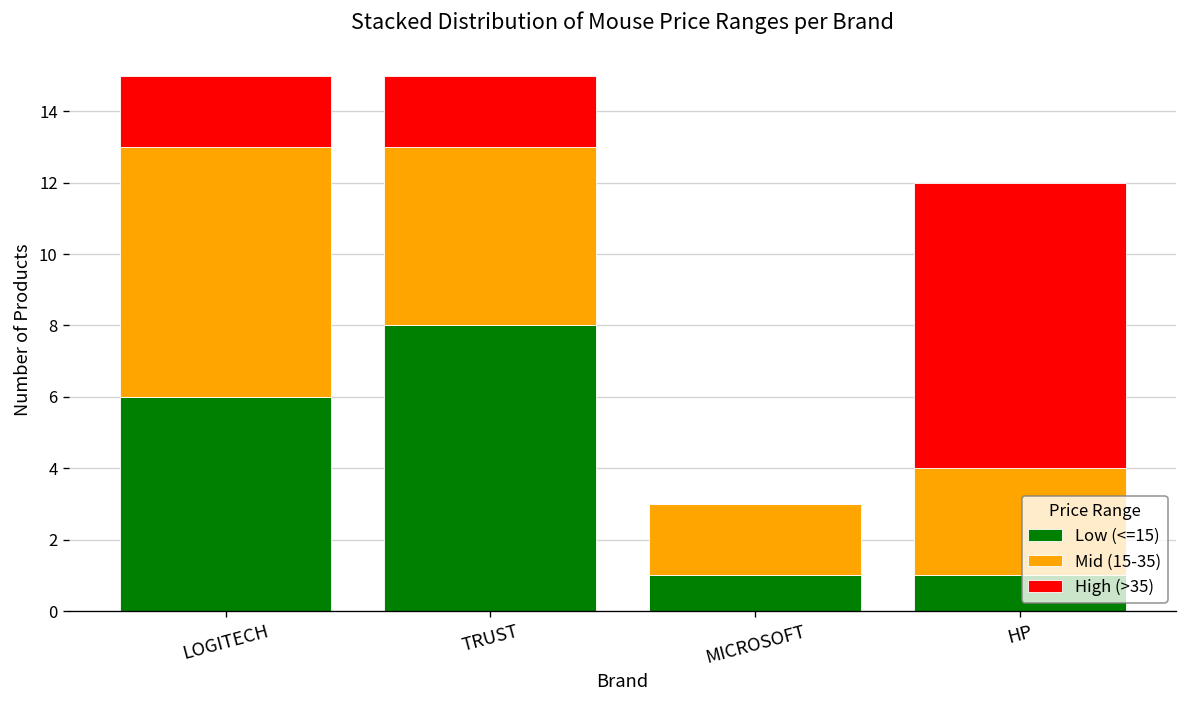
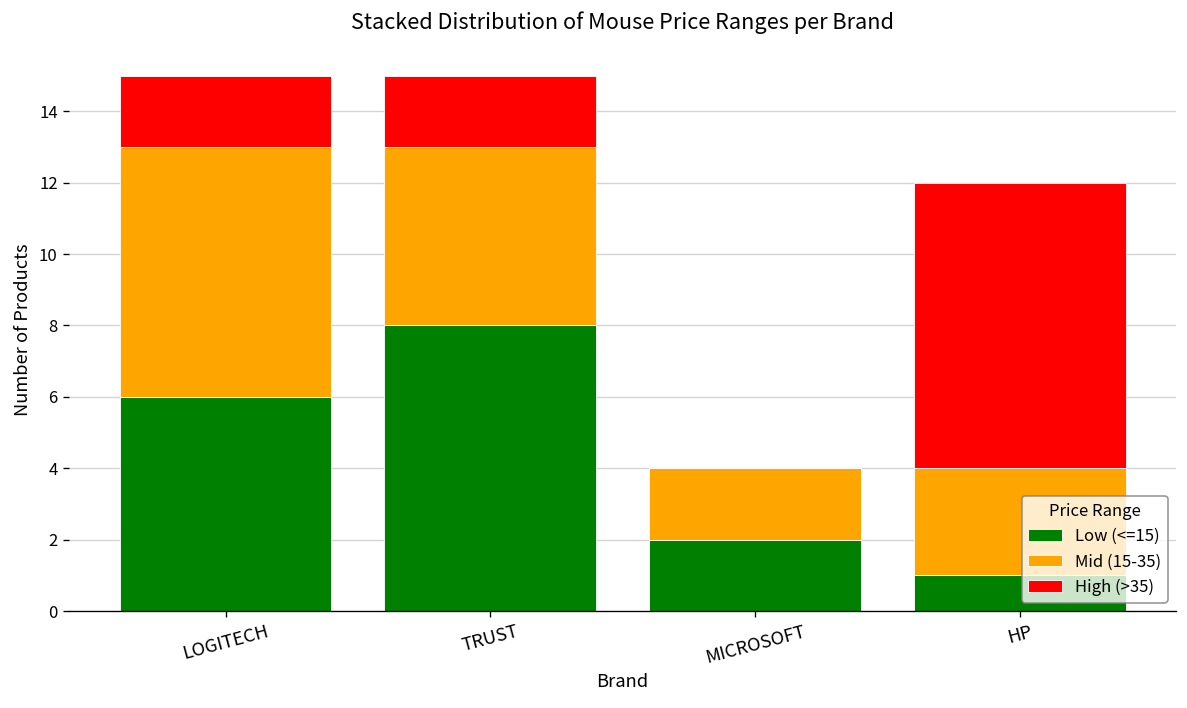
Low (<=15), MICROSOFT: 1 -> 2
